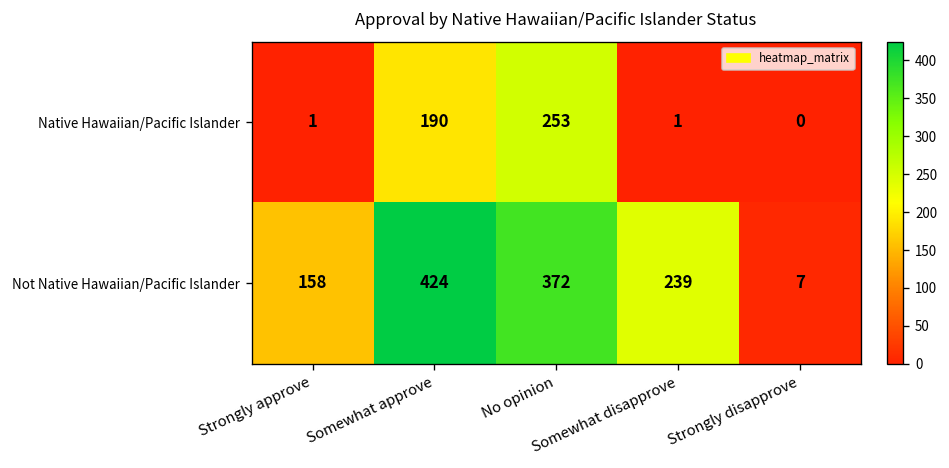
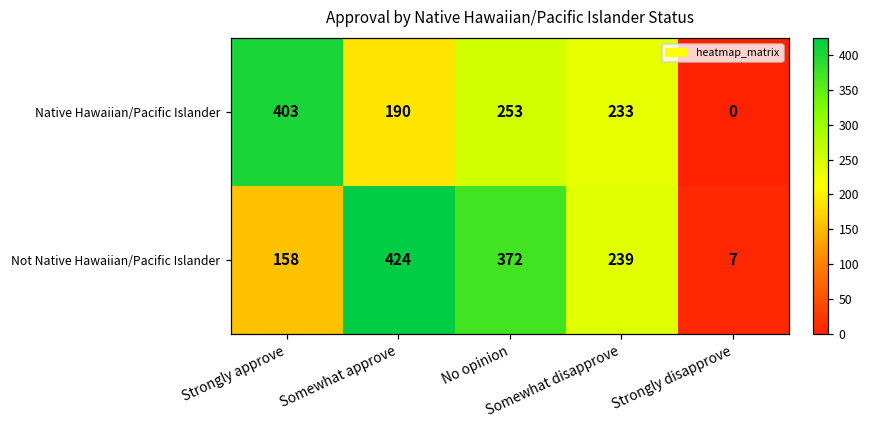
Native Hawaiian/Pacific Islander, Strongly approve: 1 -> 403
Native Hawaiian/Pacific Islander, Somewhat disapprove: 1 -> 233
